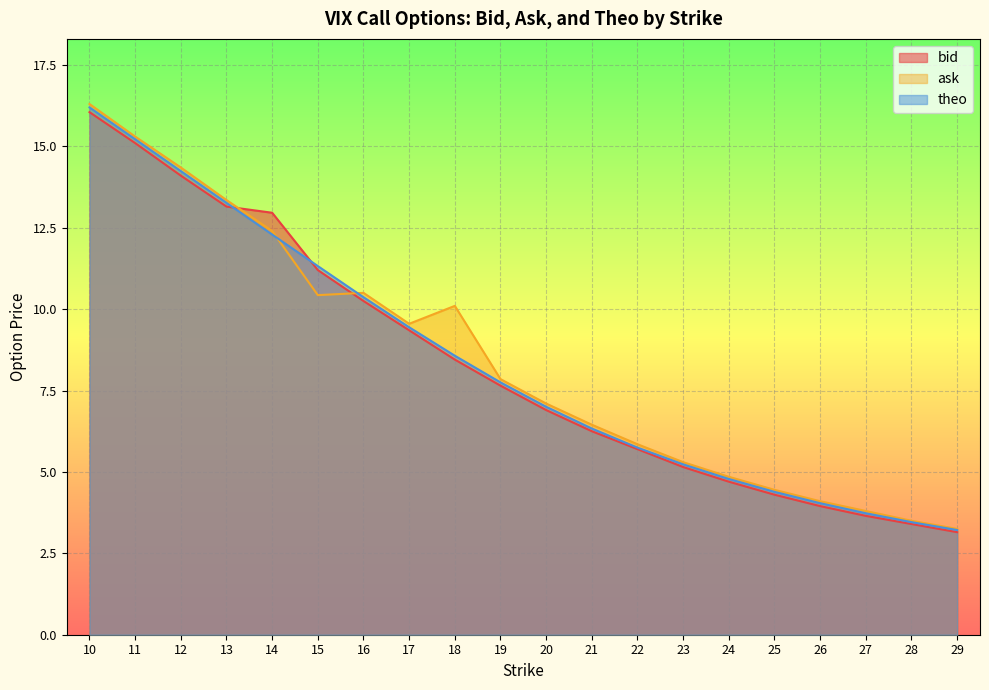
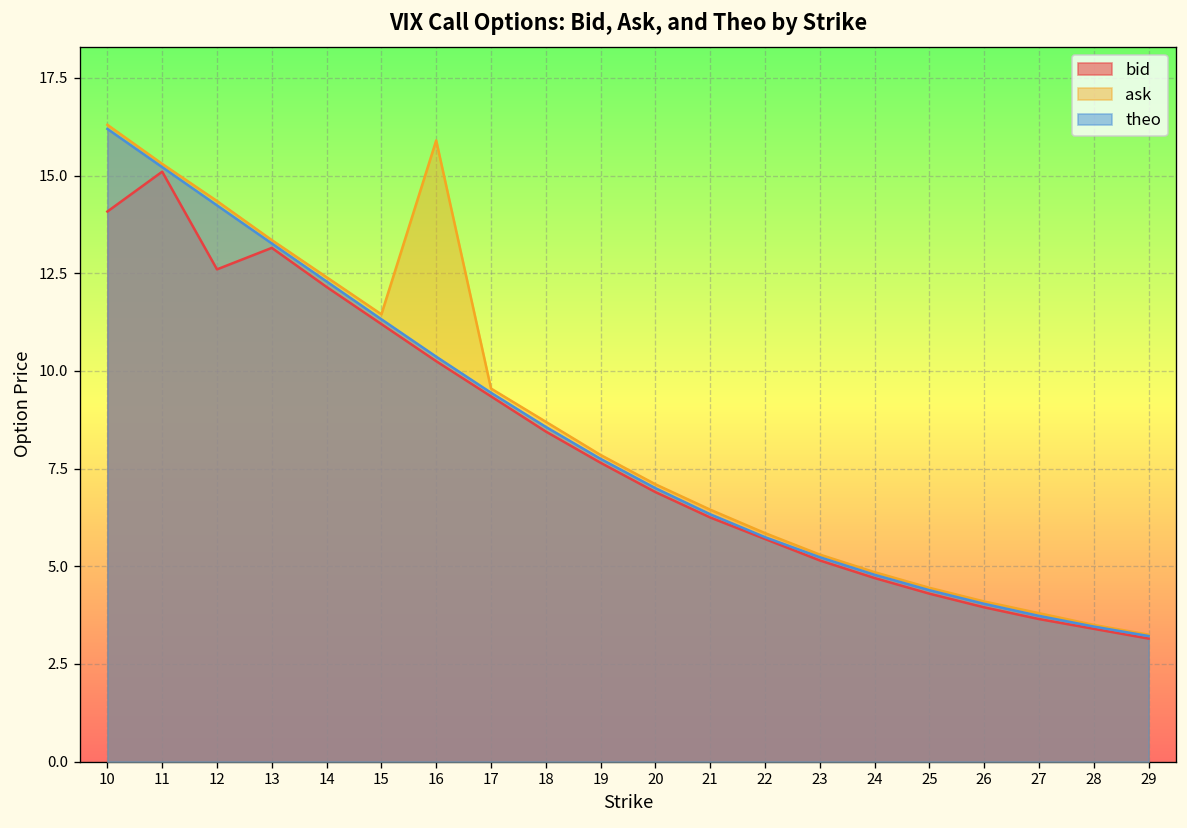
bid, 10: 16.1 -> 14.1
bid, 12: 14.1 -> 12.6
bid, 14: 13.0 -> 12.2
ask, 15: 10.4 -> 11.5
ask, 16: 10.5 -> 15.9
ask, 18: 10.1 -> 8.7
